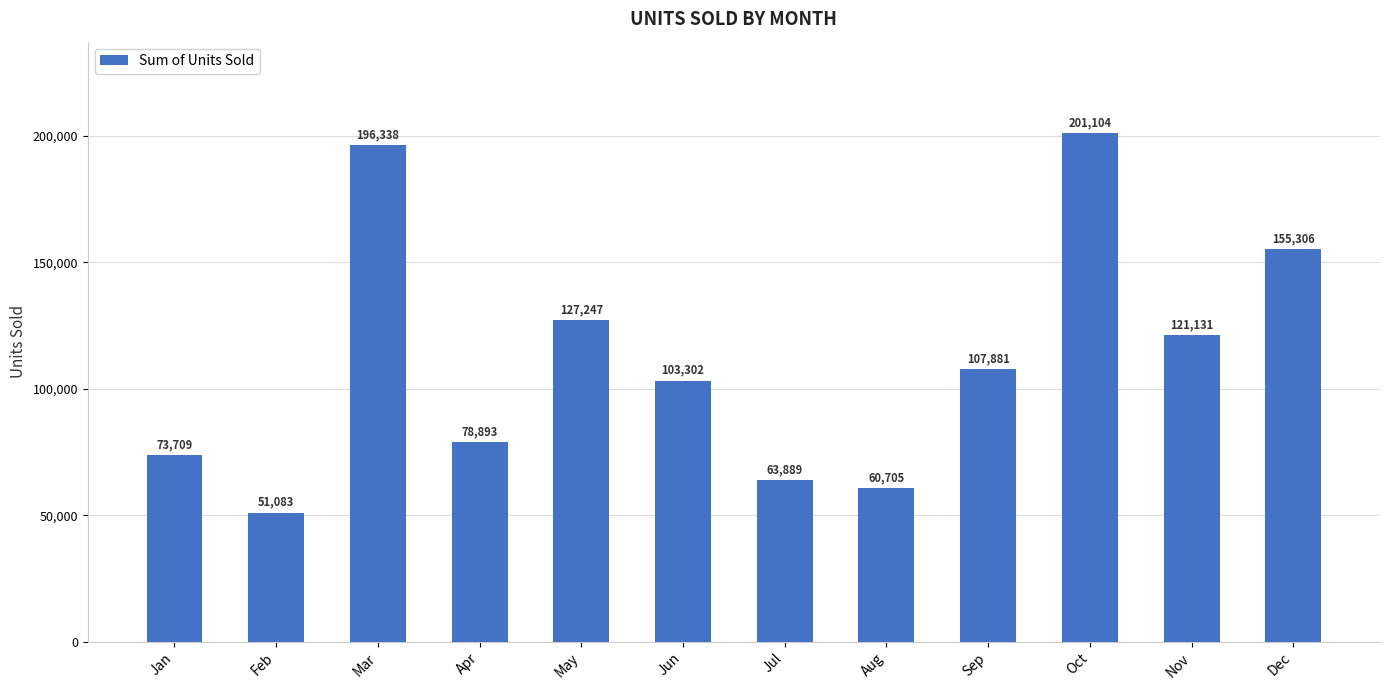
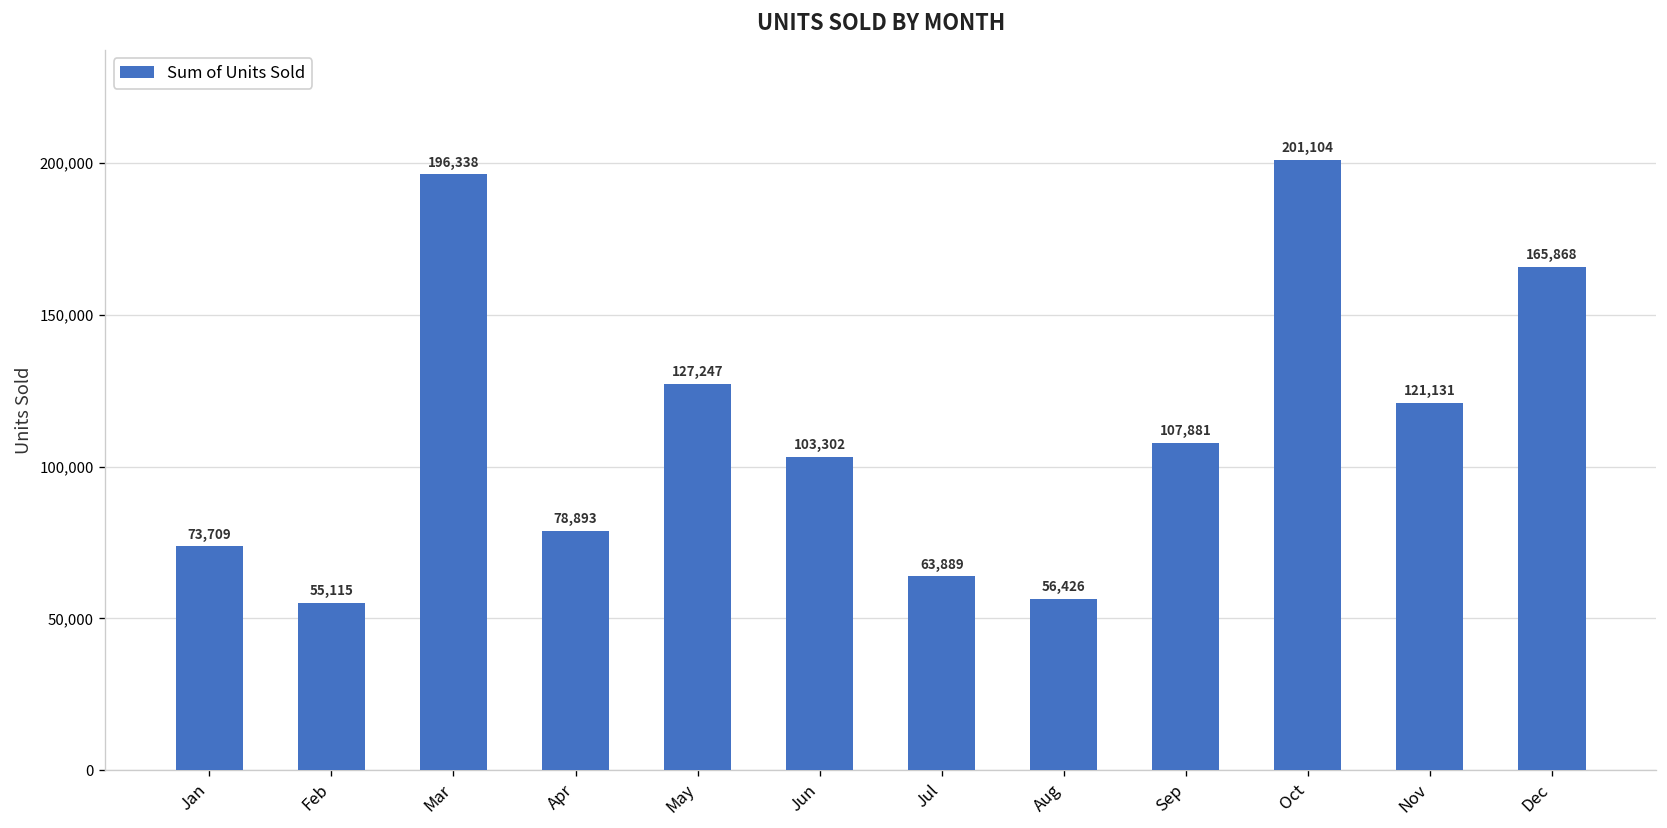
Feb: 51,083 -> 55,115
Aug: 60,705 -> 56,426
Dec: 155,306 -> 165,868
